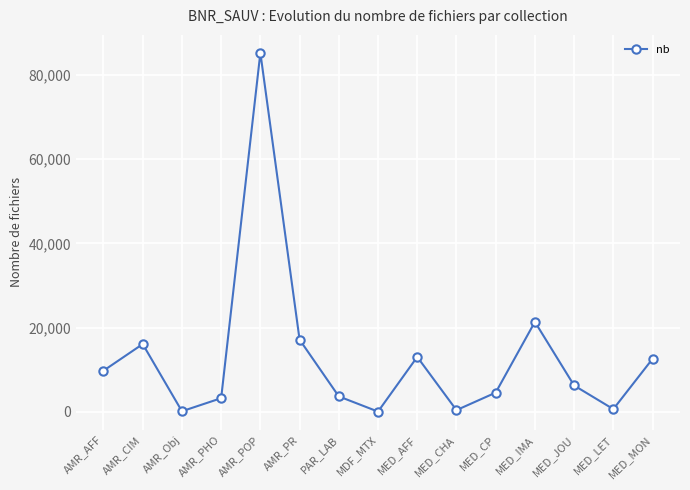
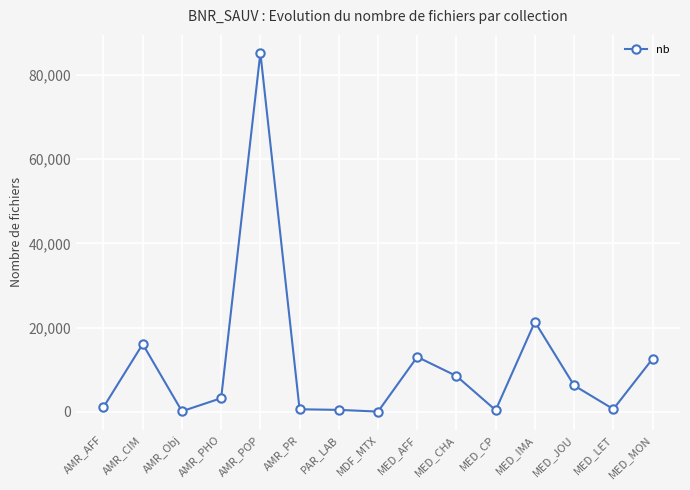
AMR_AFF: 10,000 -> 1,000
AMR_PR: 17,000 -> 1,000
PAR_LAB: 4,000 -> 0
MED_CHA: 0 -> 8,000
MED_CP: 5,000 -> 0
